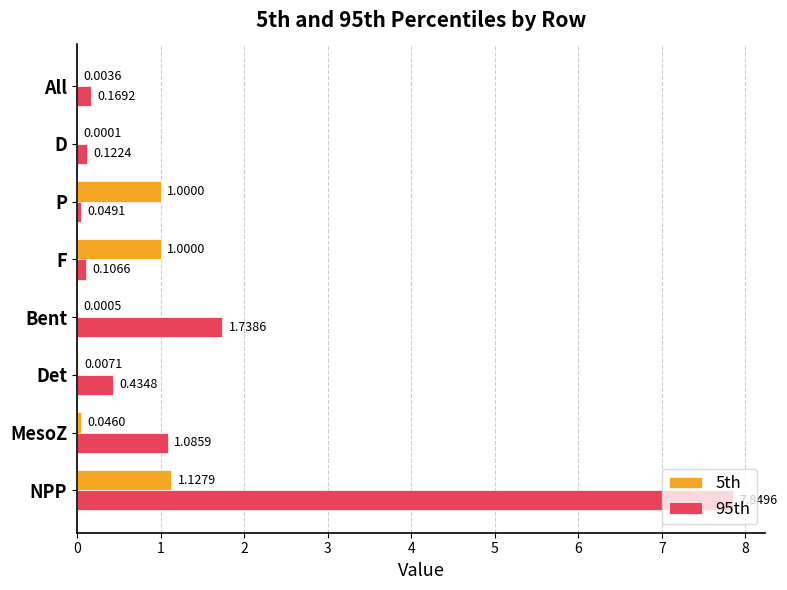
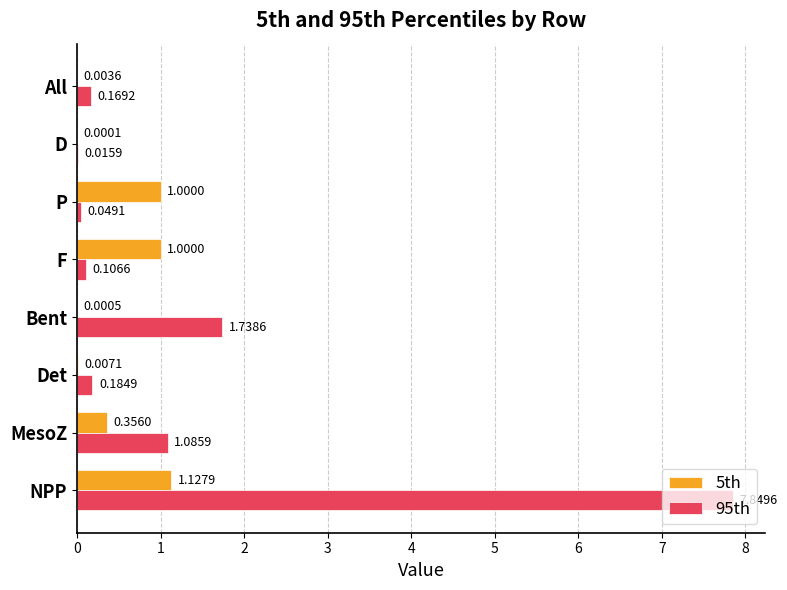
95th, D: 0.1224 -> 0.0159
95th, Det: 0.4348 -> 0.1849
5th, MesoZ: 0.0460 -> 0.3560
